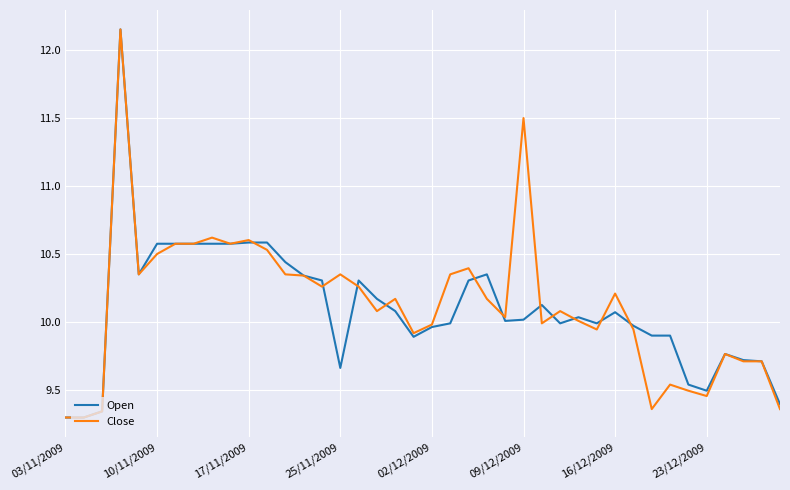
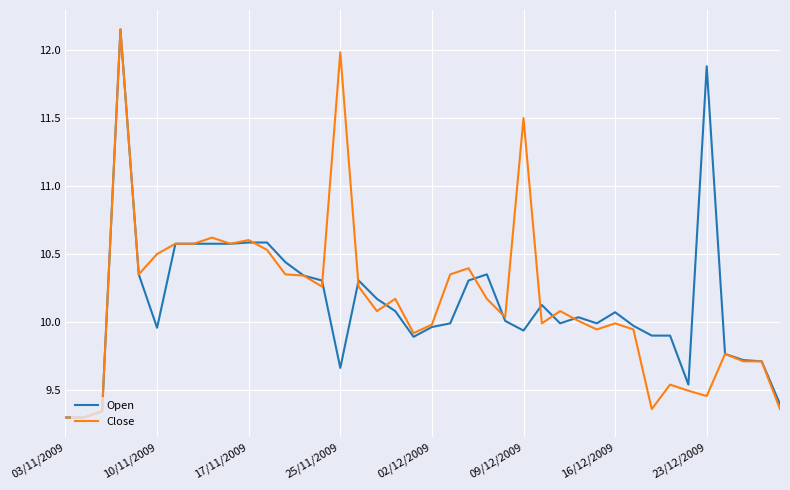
Open, 10/11/2009: 10.58 -> 9.96
Close, 25/11/2009: 10.35 -> 11.98
Open, 09/12/2009: 10.02 -> 9.94
Close, 16/12/2009: 10.21 -> 9.99
Open, 23/12/2009: 9.50 -> 11.88
